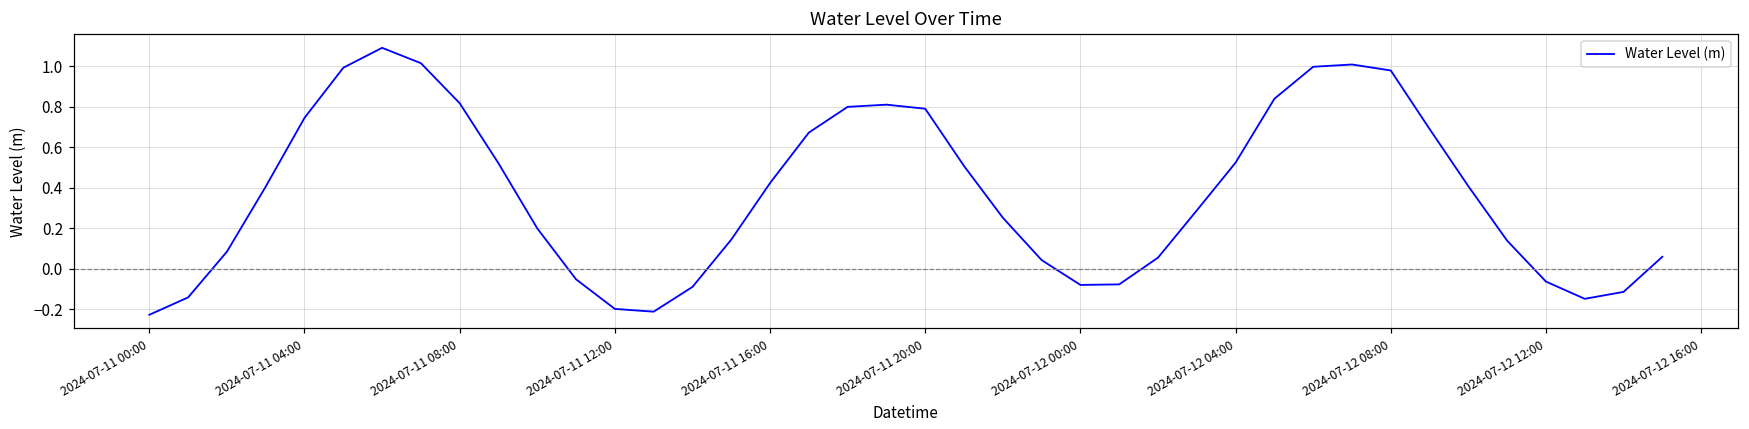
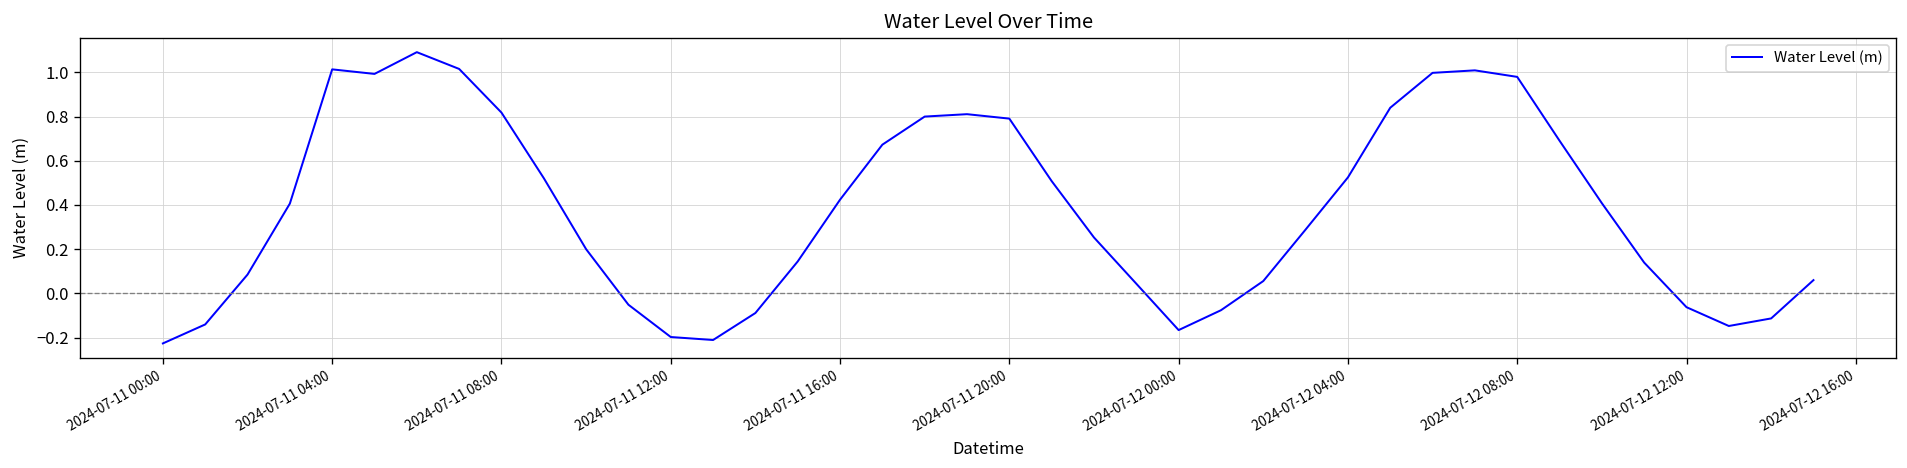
2024-07-11 04:00: 0.75 -> 1.01
2024-07-12 00:00: -0.08 -> -0.17
